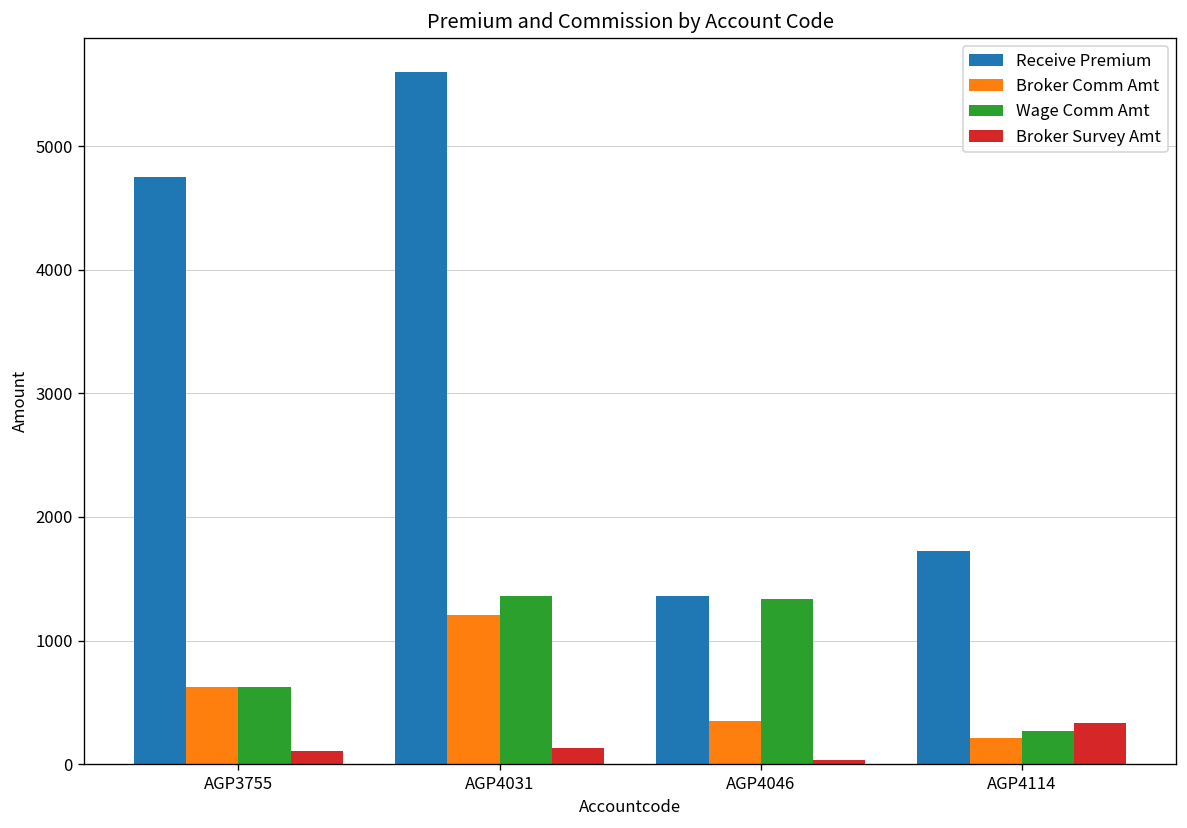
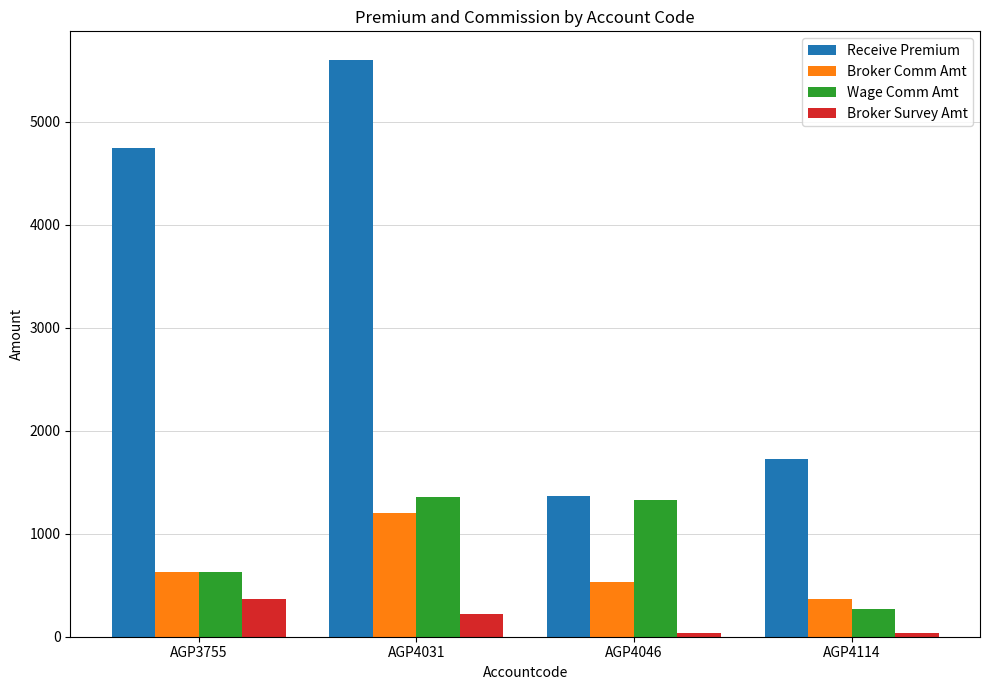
Broker Survey Amt, AGP3755: 110 -> 370
Broker Survey Amt, AGP4031: 130 -> 230
Broker Comm Amt, AGP4046: 350 -> 530
Broker Comm Amt, AGP4114: 210 -> 370
Broker Survey Amt, AGP4114: 330 -> 40
